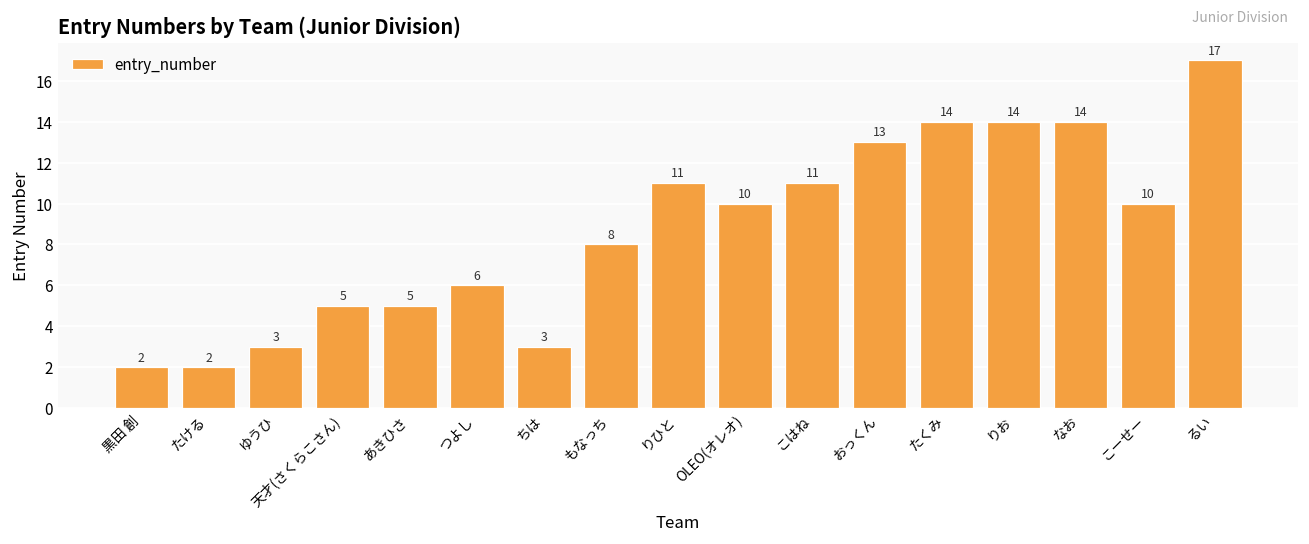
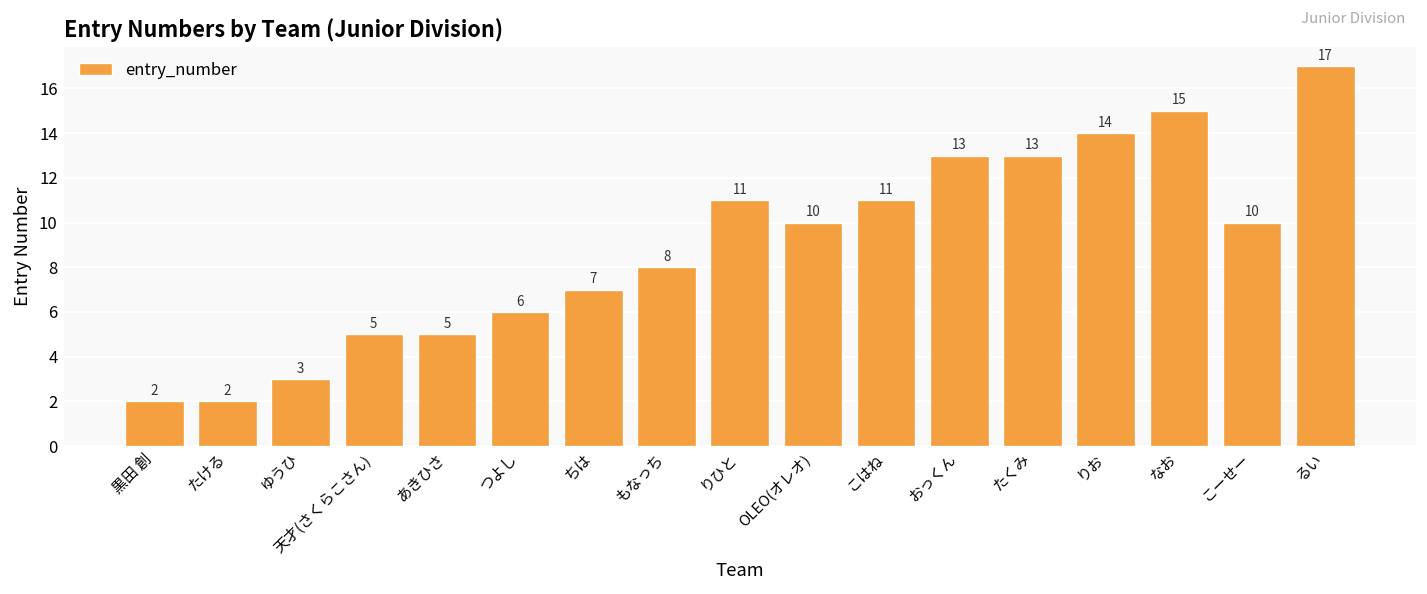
ちは: 3 -> 7
たくみ: 14 -> 13
なお: 14 -> 15
